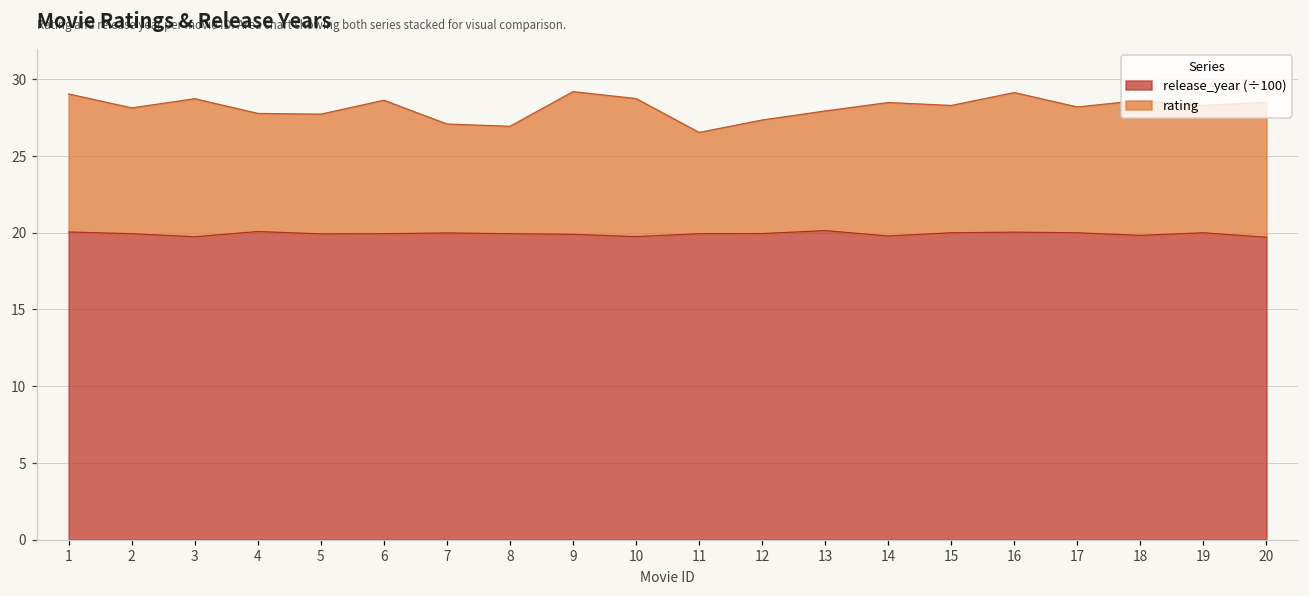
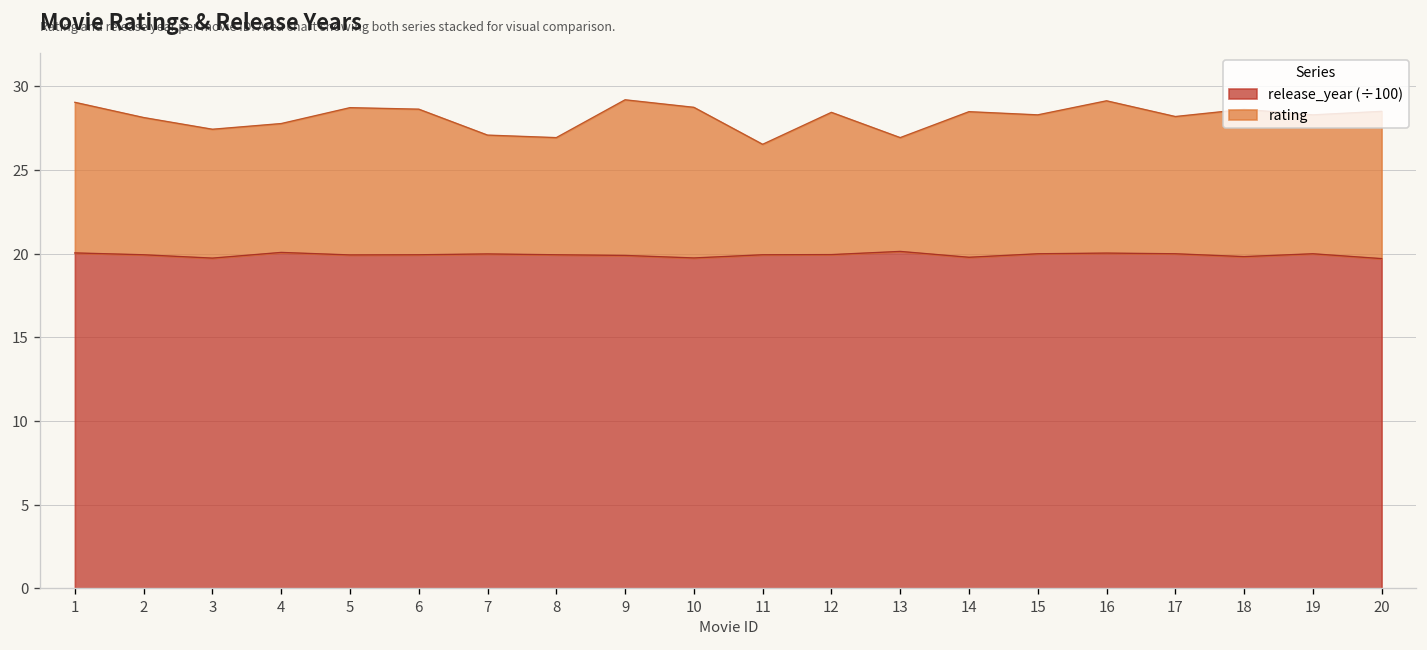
rating, 3: 9.0 -> 7.7
rating, 5: 7.8 -> 8.8
rating, 12: 7.4 -> 8.5
rating, 13: 7.8 -> 6.8
